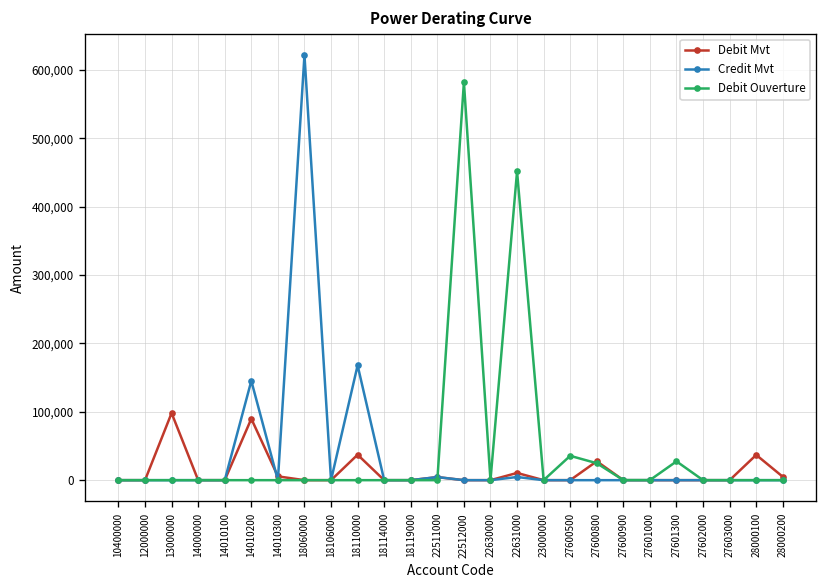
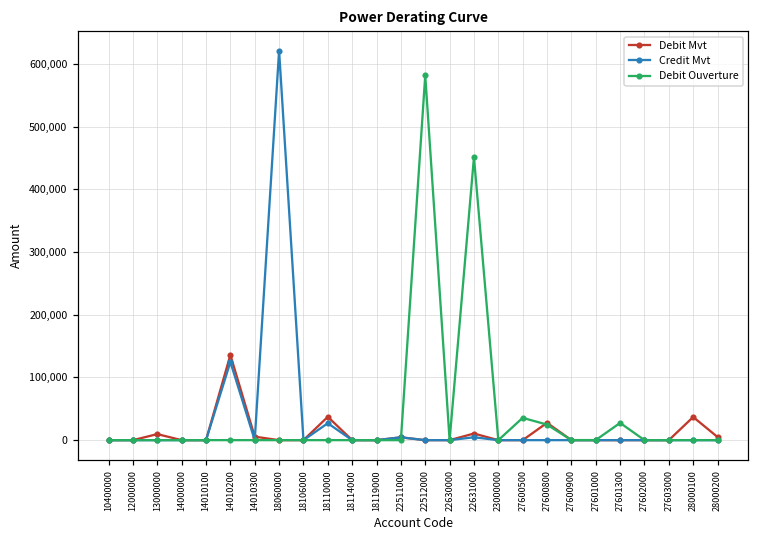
Debit Mvt, 13000000: 100,000 -> 10,000
Debit Mvt, 14010200: 90,000 -> 140,000
Credit Mvt, 14010200: 150,000 -> 120,000
Credit Mvt, 18110000: 170,000 -> 30,000
